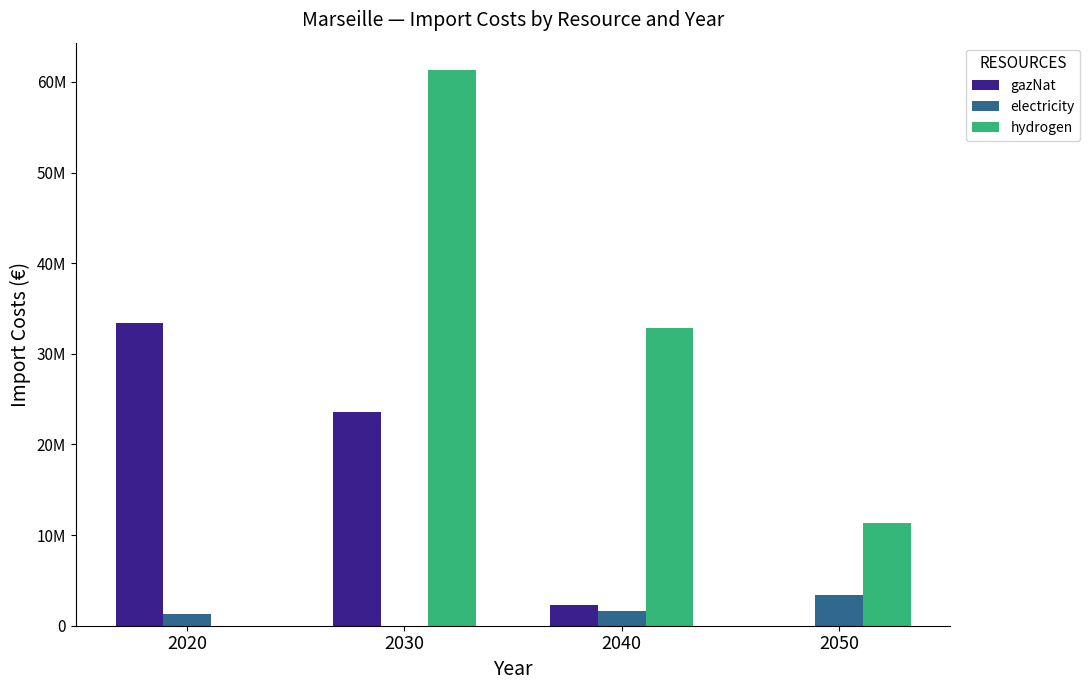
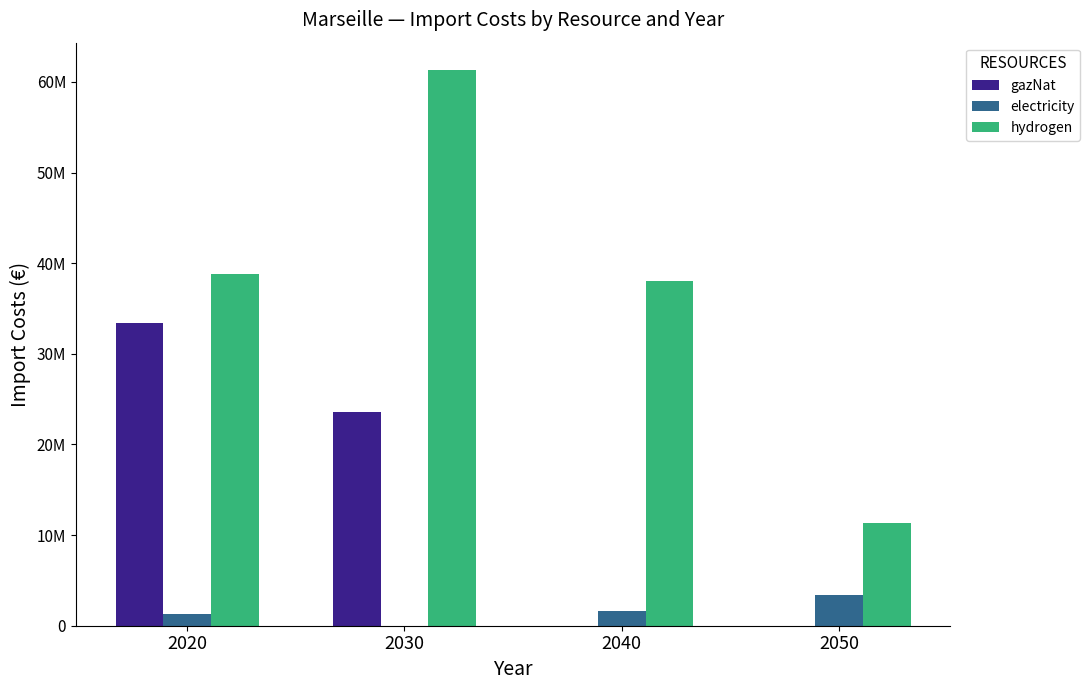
hydrogen, 2020: 0 -> 39000000
gazNat, 2040: 2000000 -> 0
hydrogen, 2040: 33000000 -> 38000000
